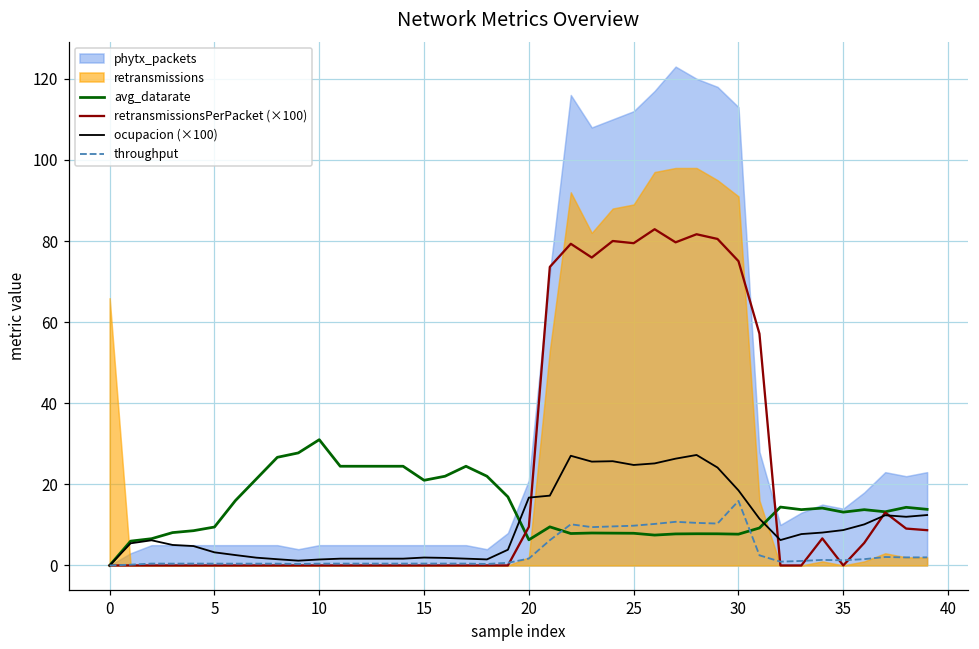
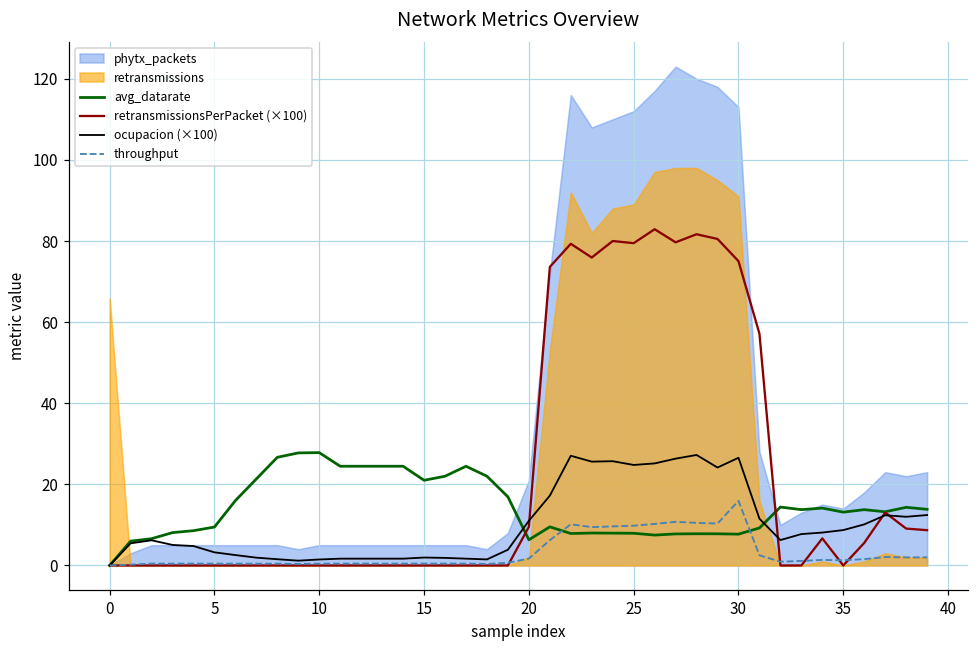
avg_datarate, 10: 31 -> 28
ocupacion (×100), 20: 17 -> 11
ocupacion (×100), 30: 19 -> 27
